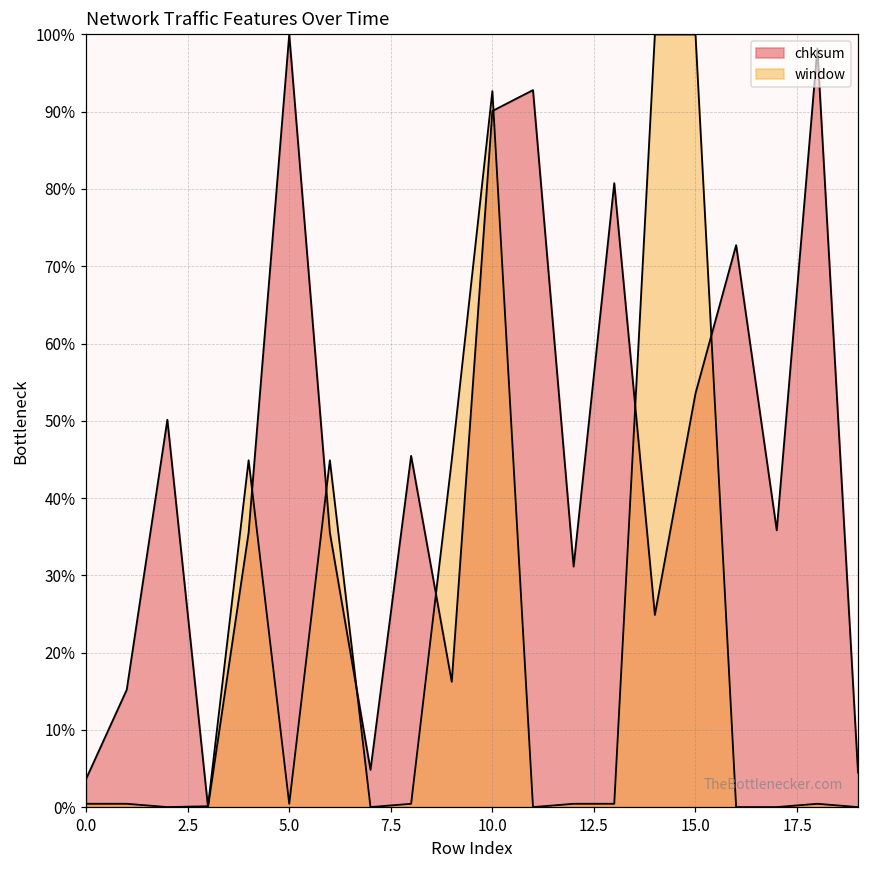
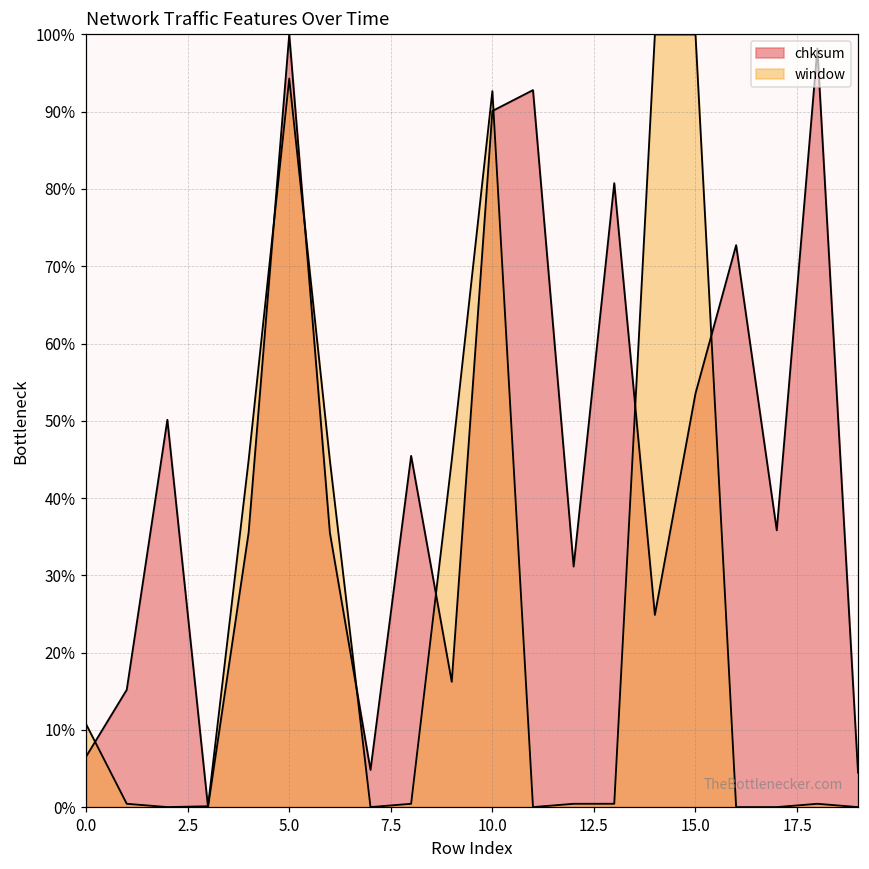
chksum, 0.0: 4% -> 7%
window, 0.0: 0% -> 11%
window, 5.0: 0% -> 94%
